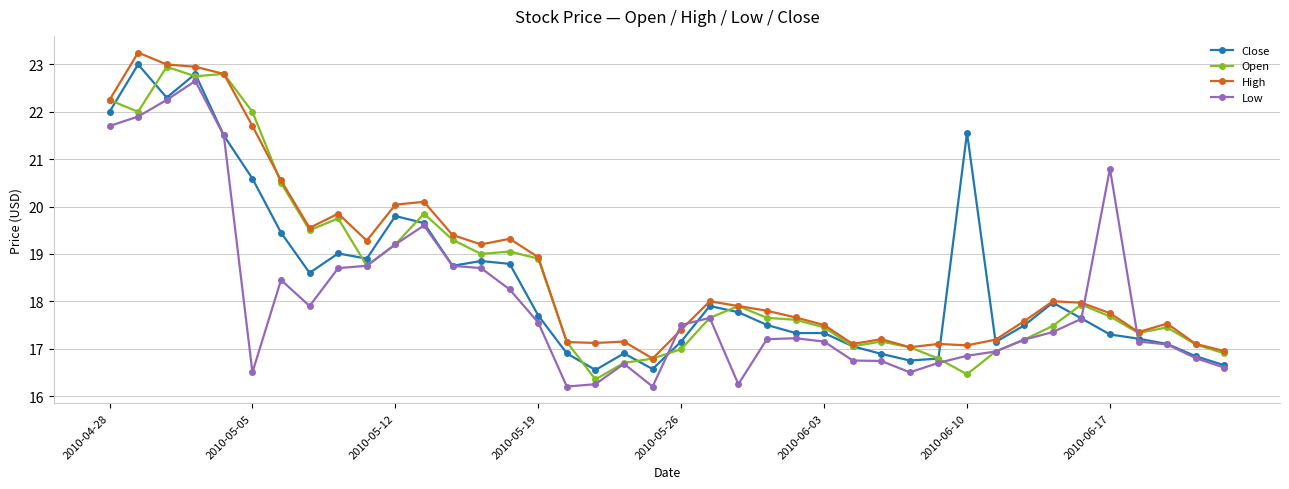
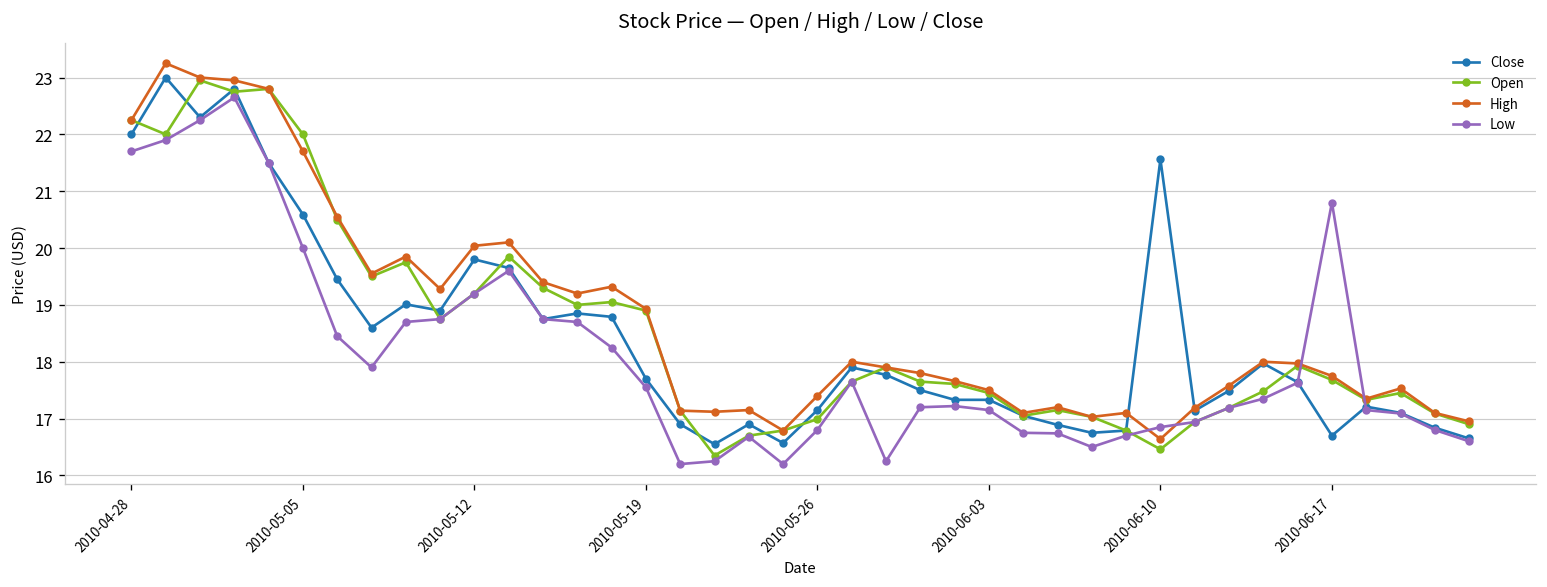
Low, 2010-05-05: 16.5 -> 20.0
Low, 2010-05-26: 17.5 -> 16.8
High, 2010-06-10: 17.1 -> 16.6
Close, 2010-06-17: 17.3 -> 16.7
